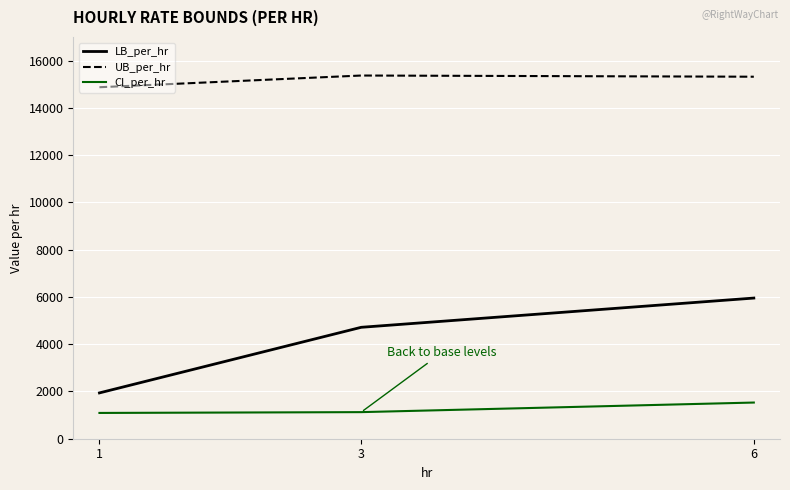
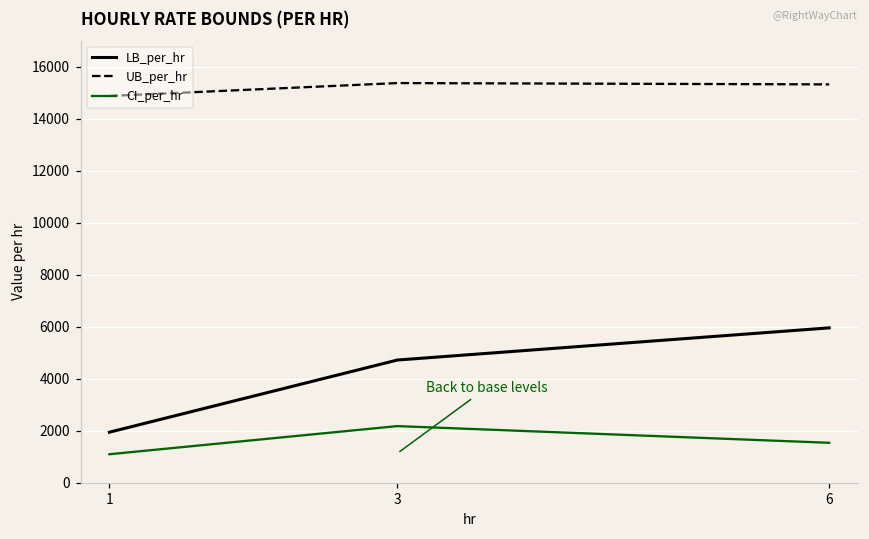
CI_per_hr, 3: 1100 -> 2200
